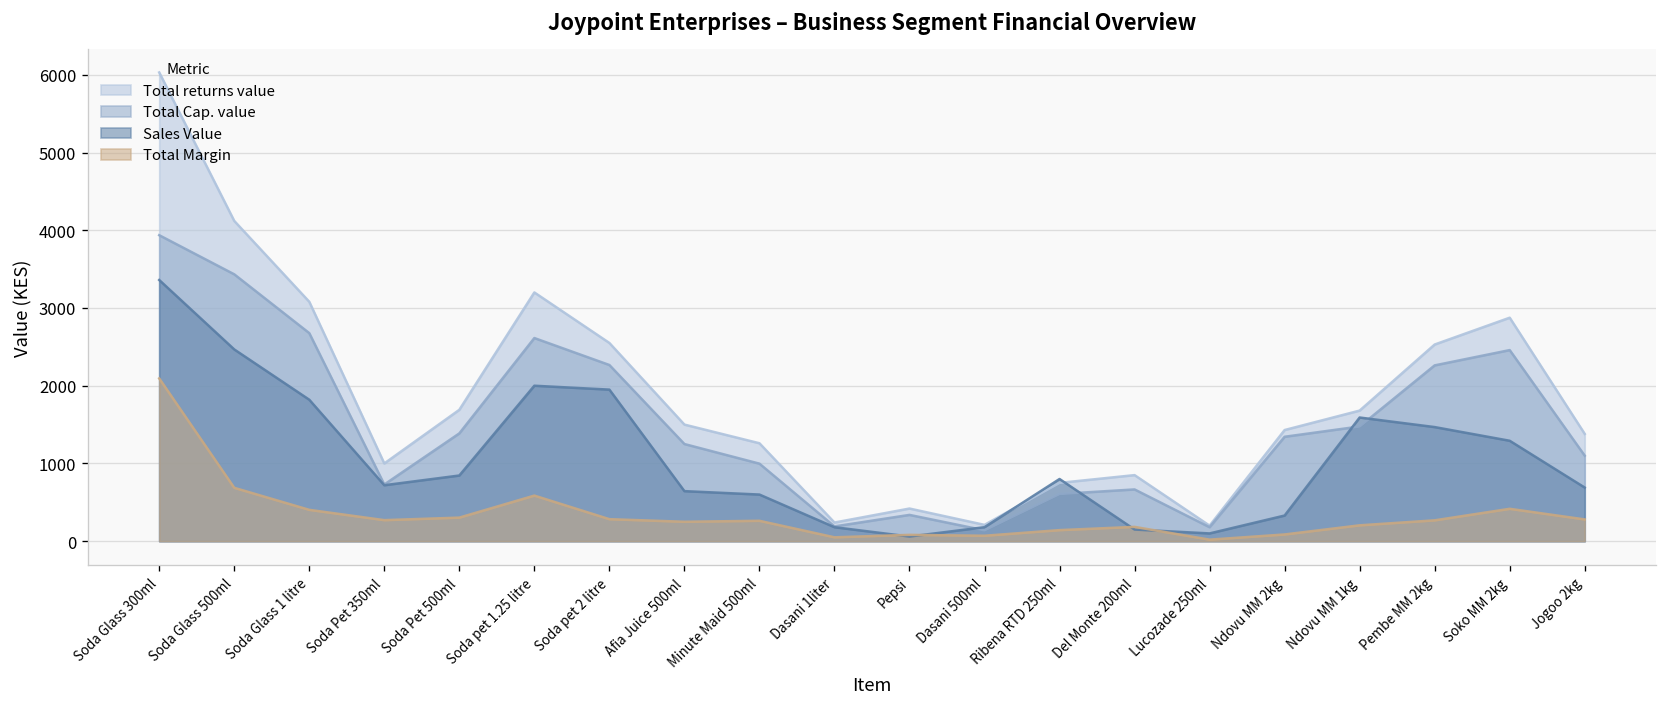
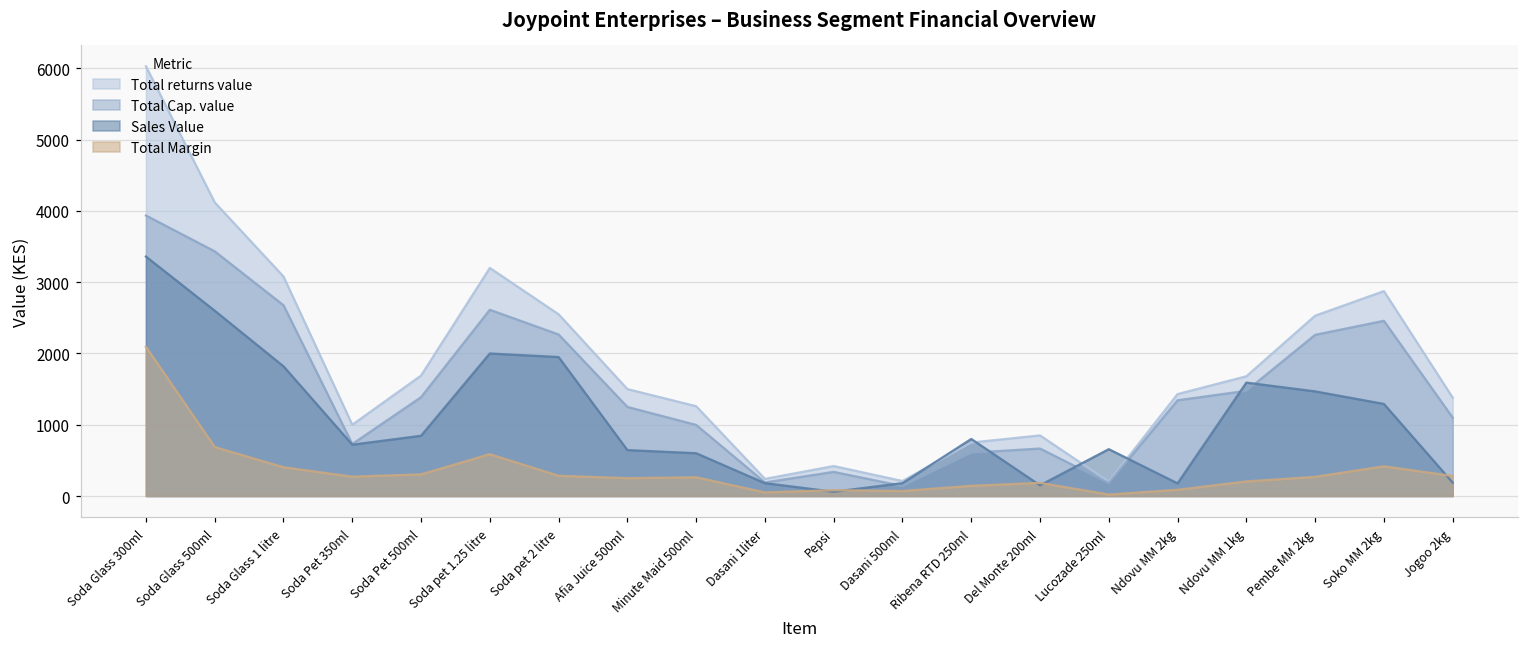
Sales Value, Soda Glass 500ml: 2500 -> 2600
Sales Value, Lucozade 250ml: 100 -> 700
Sales Value, Ndovu MM 2kg: 300 -> 200
Sales Value, Jogoo 2kg: 700 -> 200
